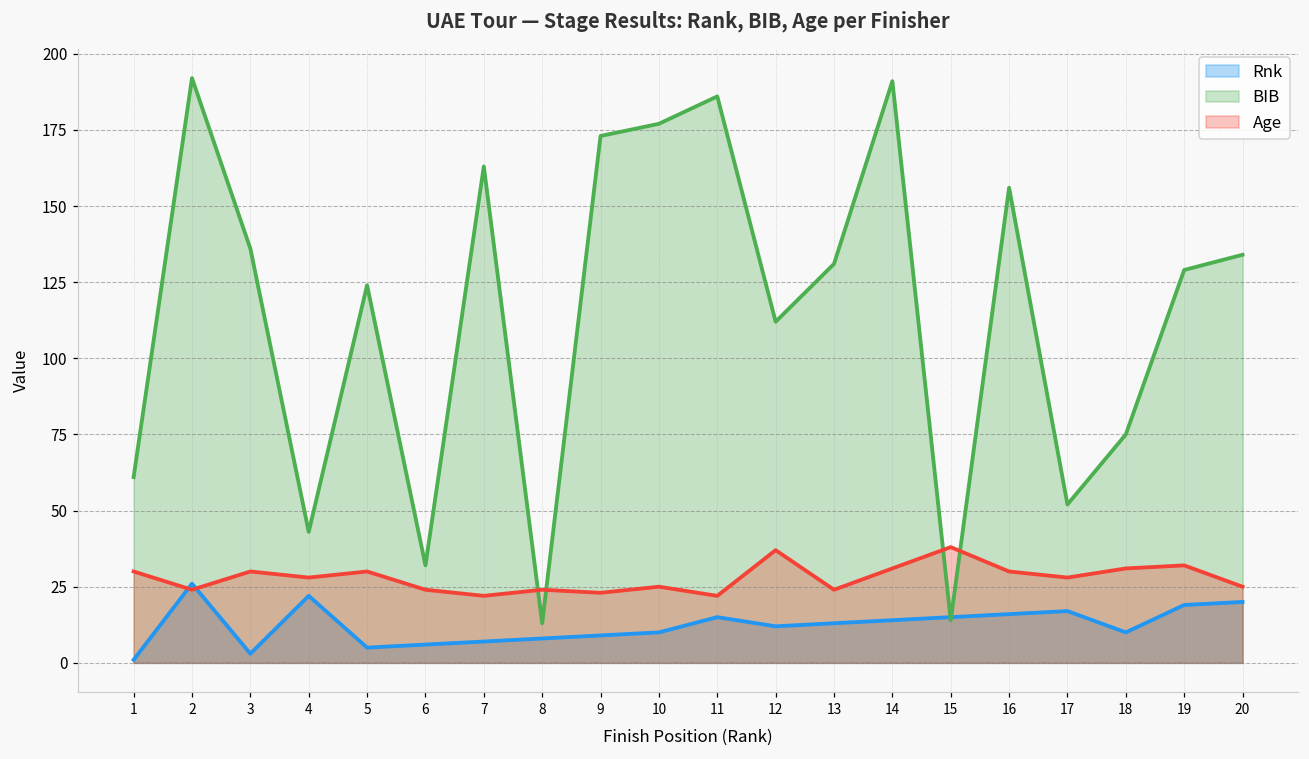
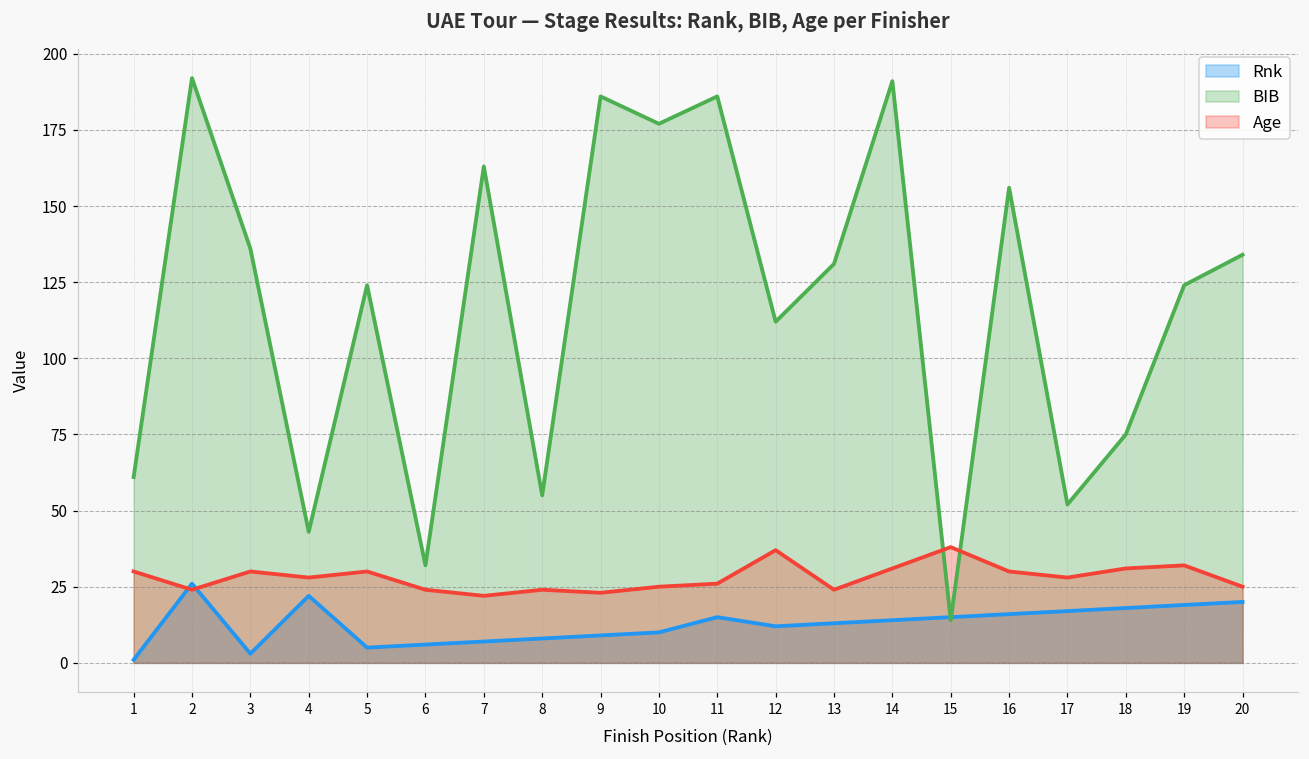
BIB, 8: 13 -> 55
BIB, 9: 173 -> 186
Age, 11: 22 -> 26
Rnk, 18: 10 -> 18
BIB, 19: 129 -> 124
